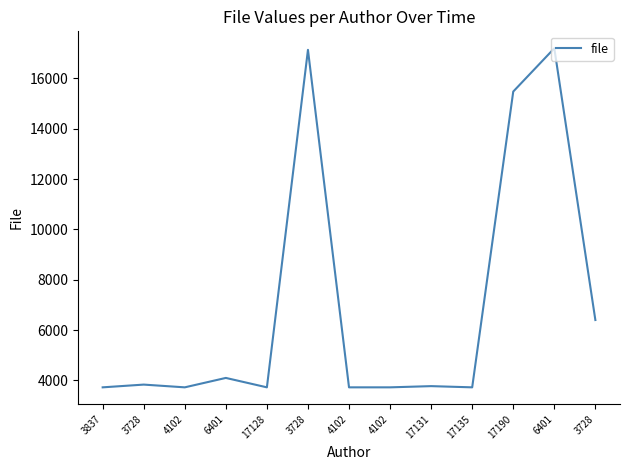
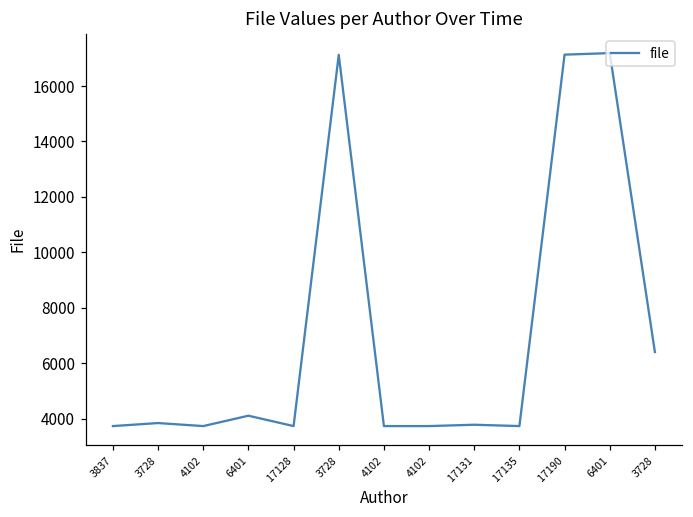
17190: 15500 -> 17100
